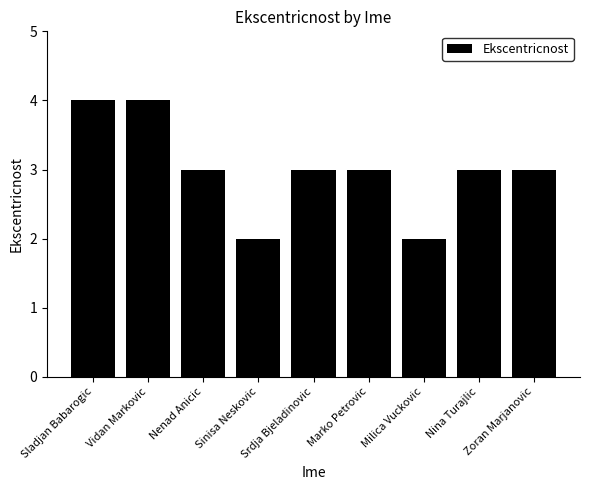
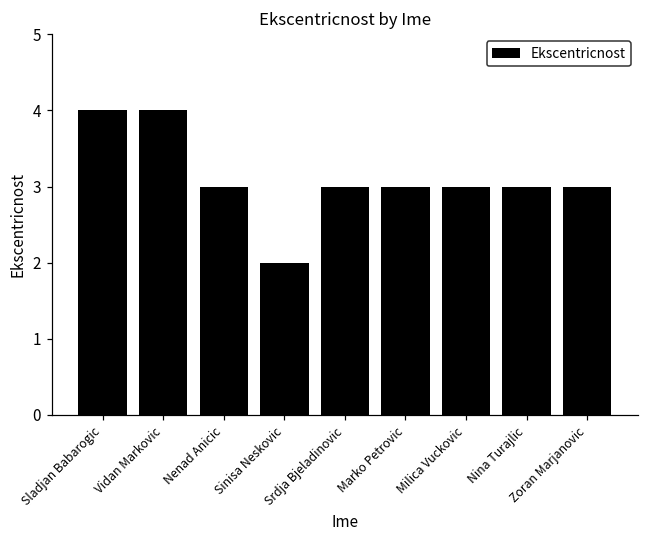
Milica Vuckovic: 2 -> 3
